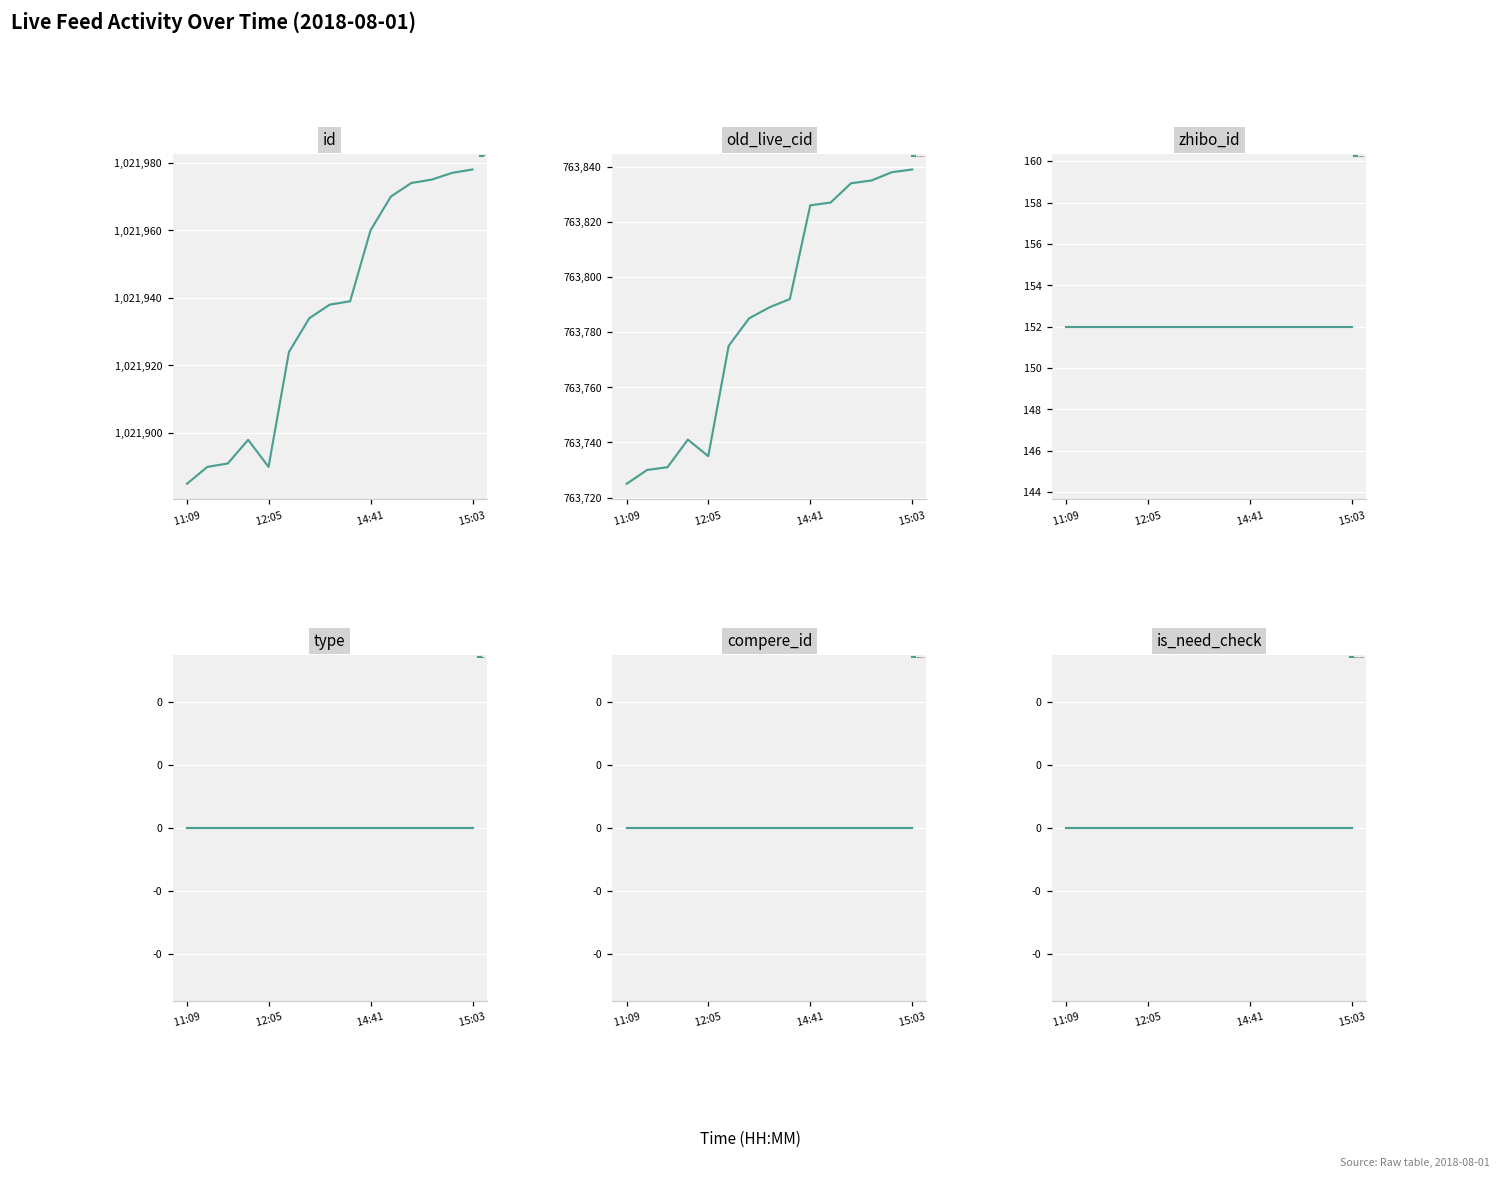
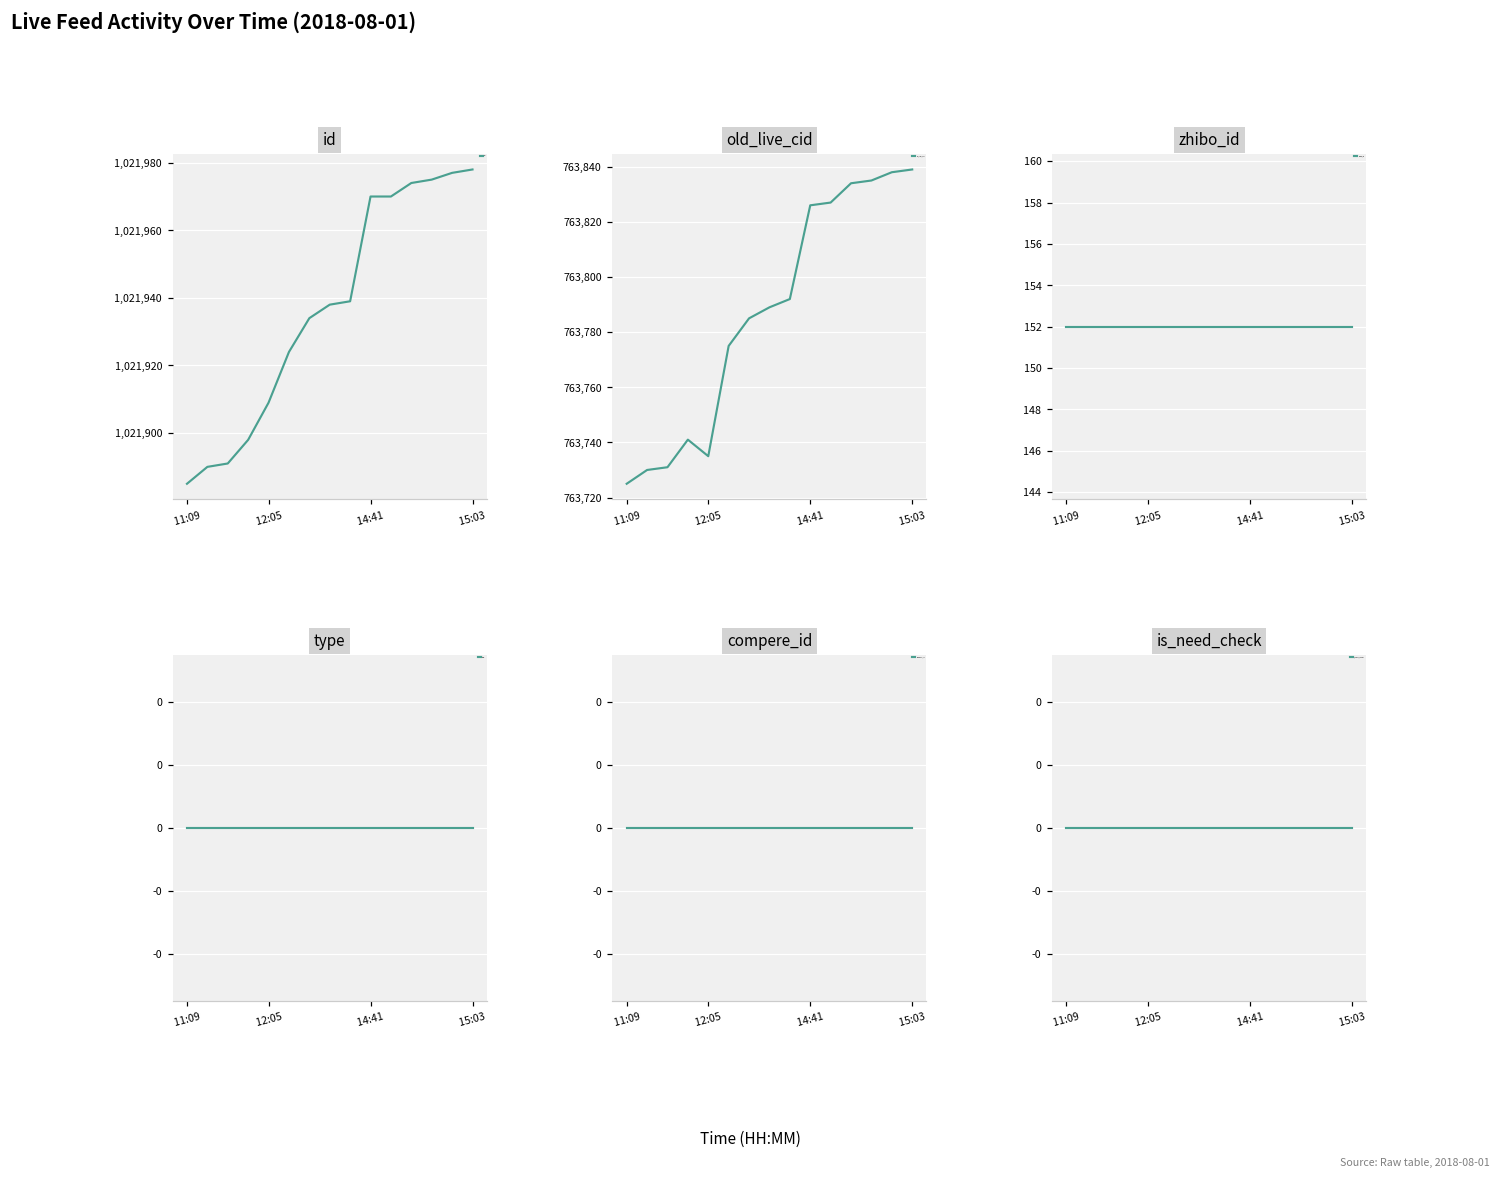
id, 12:05: 1,021,890 -> 1,021,909
id, 14:41: 1,021,960 -> 1,021,970
